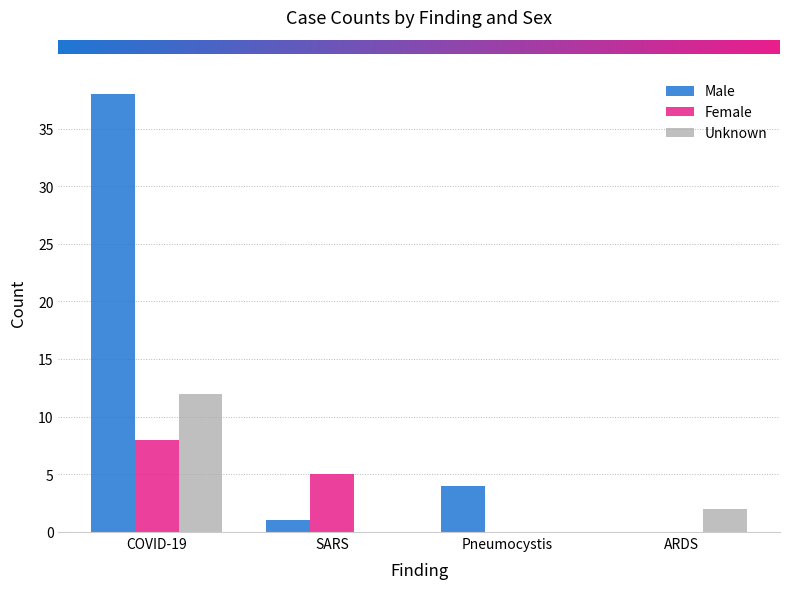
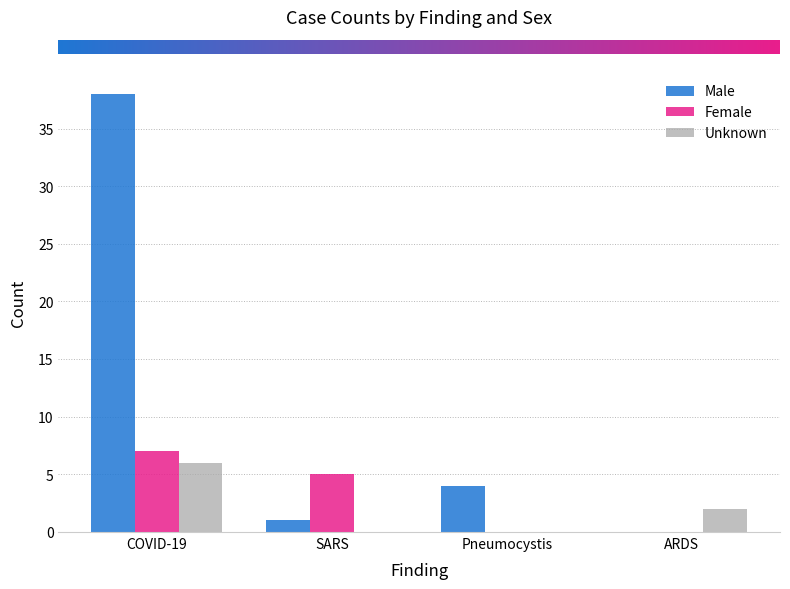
Female, COVID-19: 8 -> 7
Unknown, COVID-19: 12 -> 6
